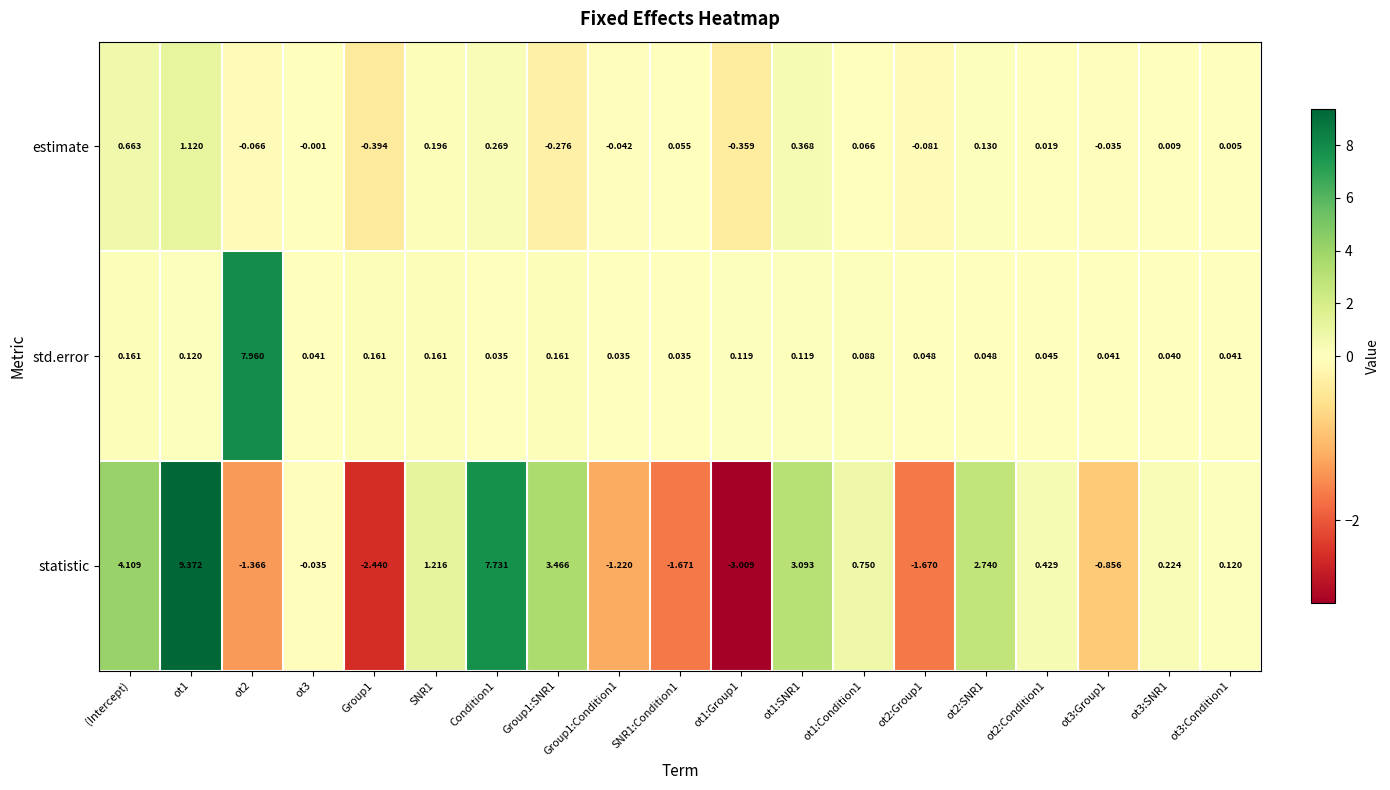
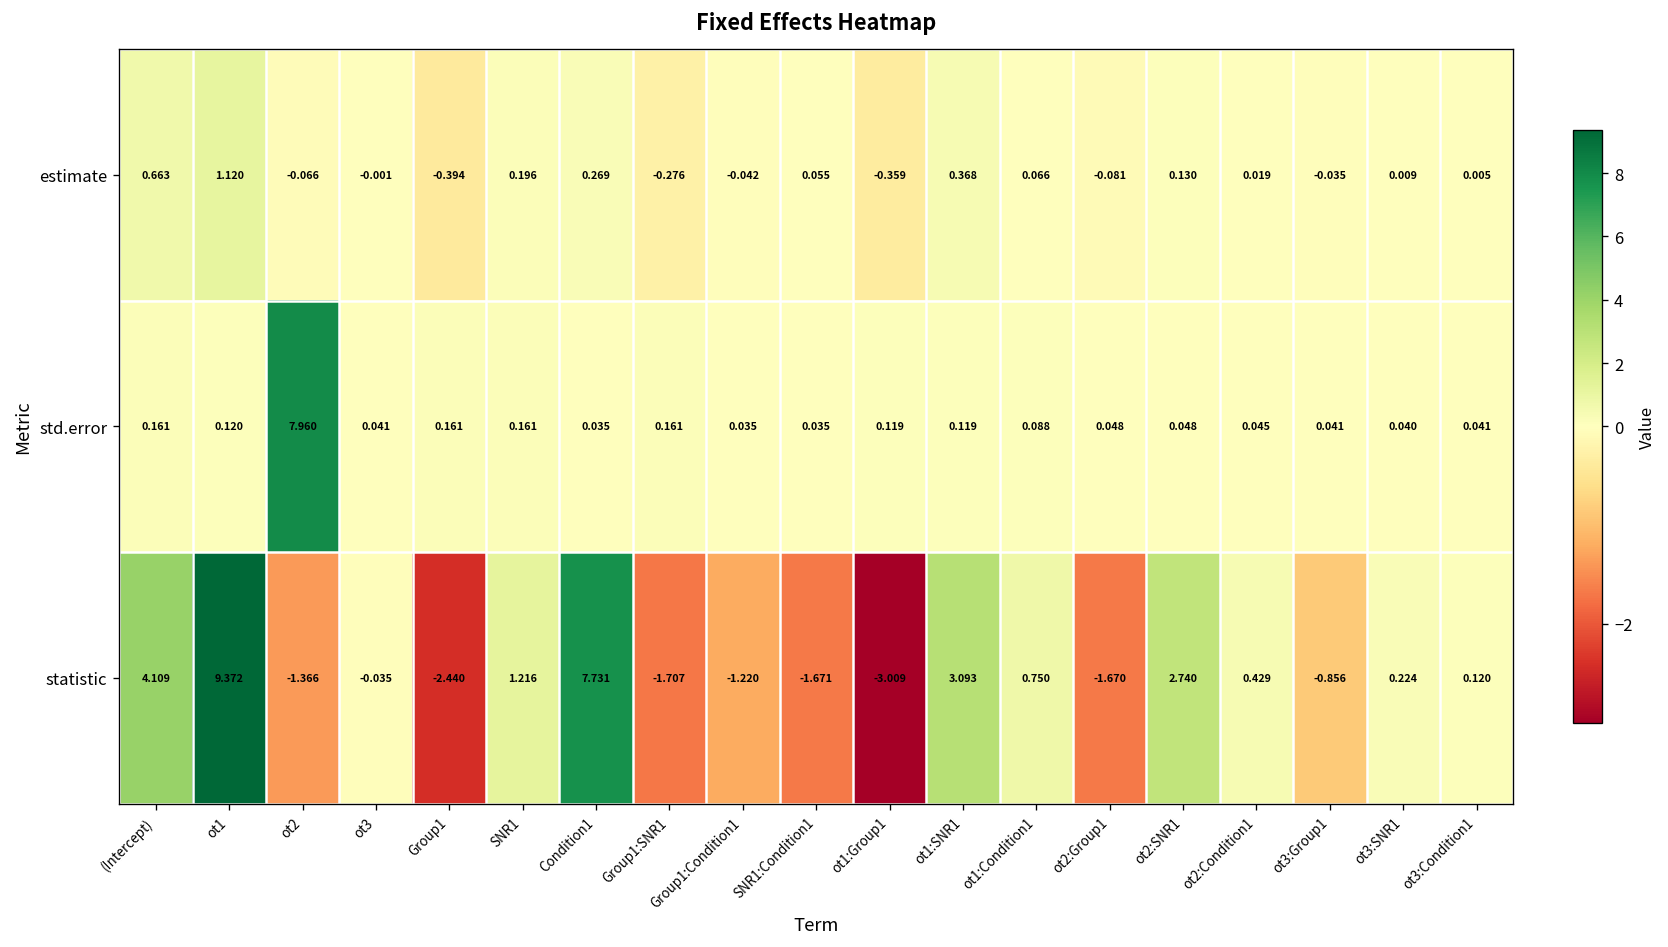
statistic, Group1:SNR1: 3.466 -> -1.707
